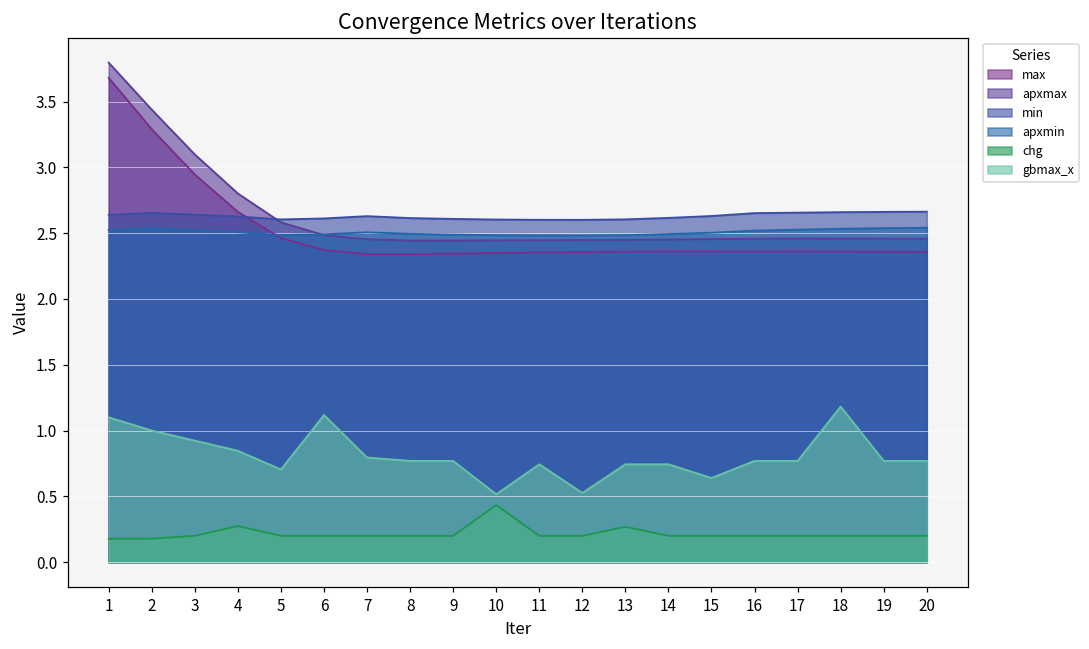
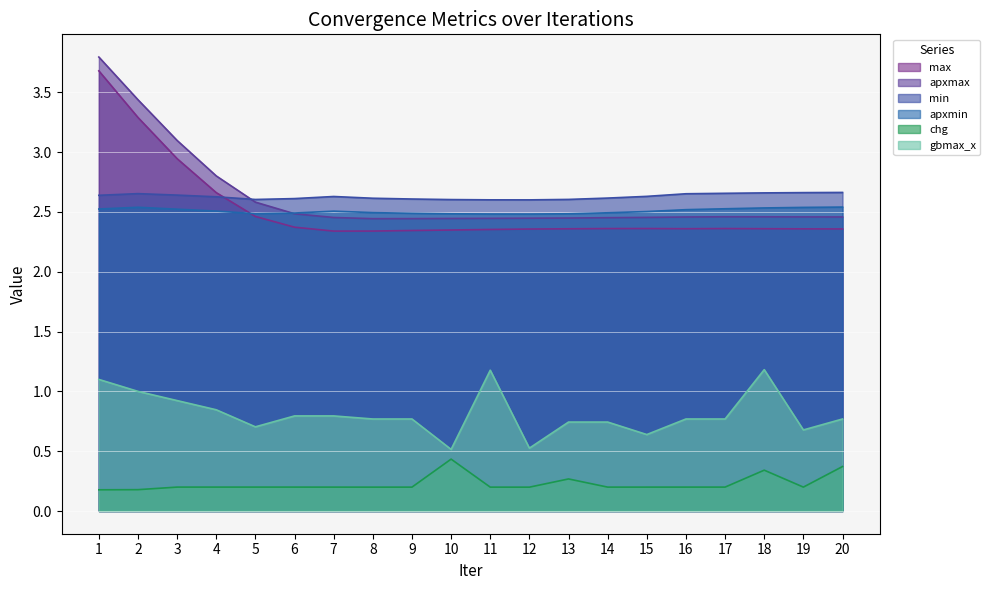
chg, 4: 0.27 -> 0.20
gbmax_x, 6: 1.12 -> 0.79
gbmax_x, 11: 0.74 -> 1.18
chg, 18: 0.20 -> 0.34
gbmax_x, 19: 0.77 -> 0.68
chg, 20: 0.20 -> 0.37
